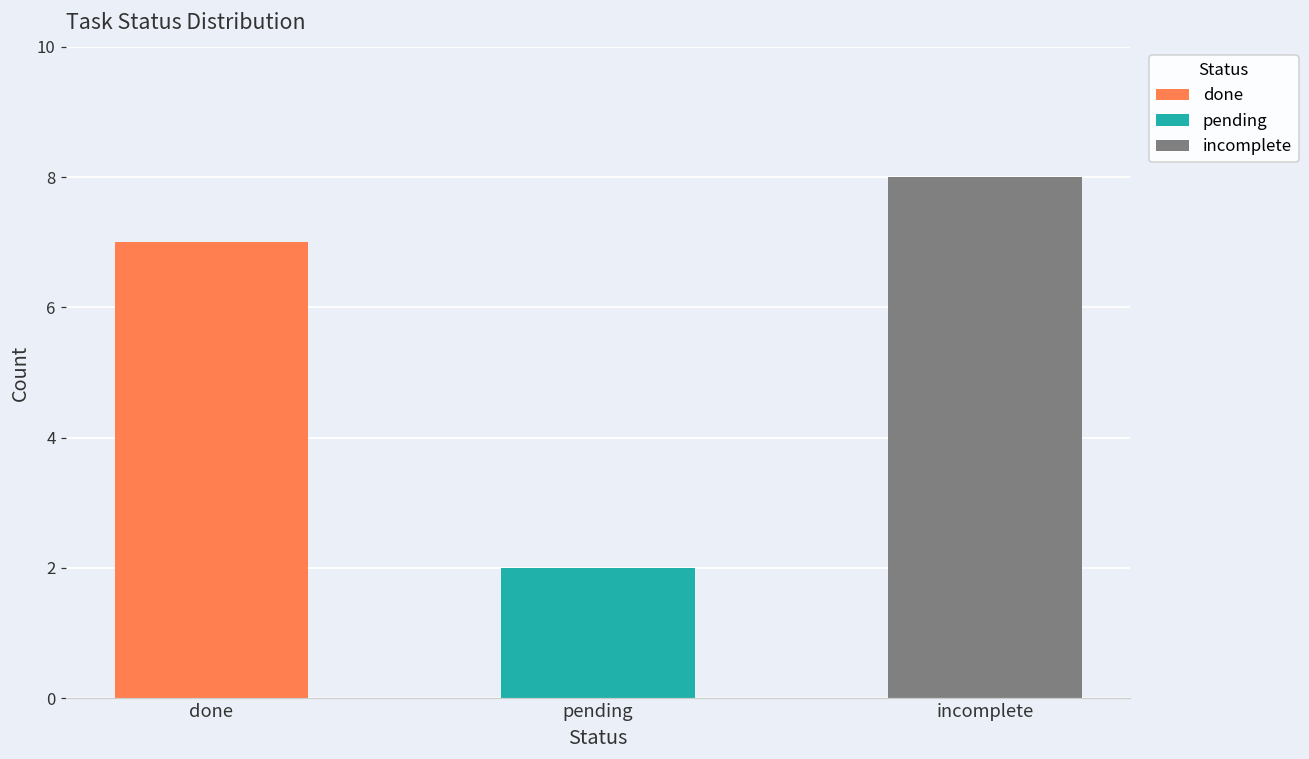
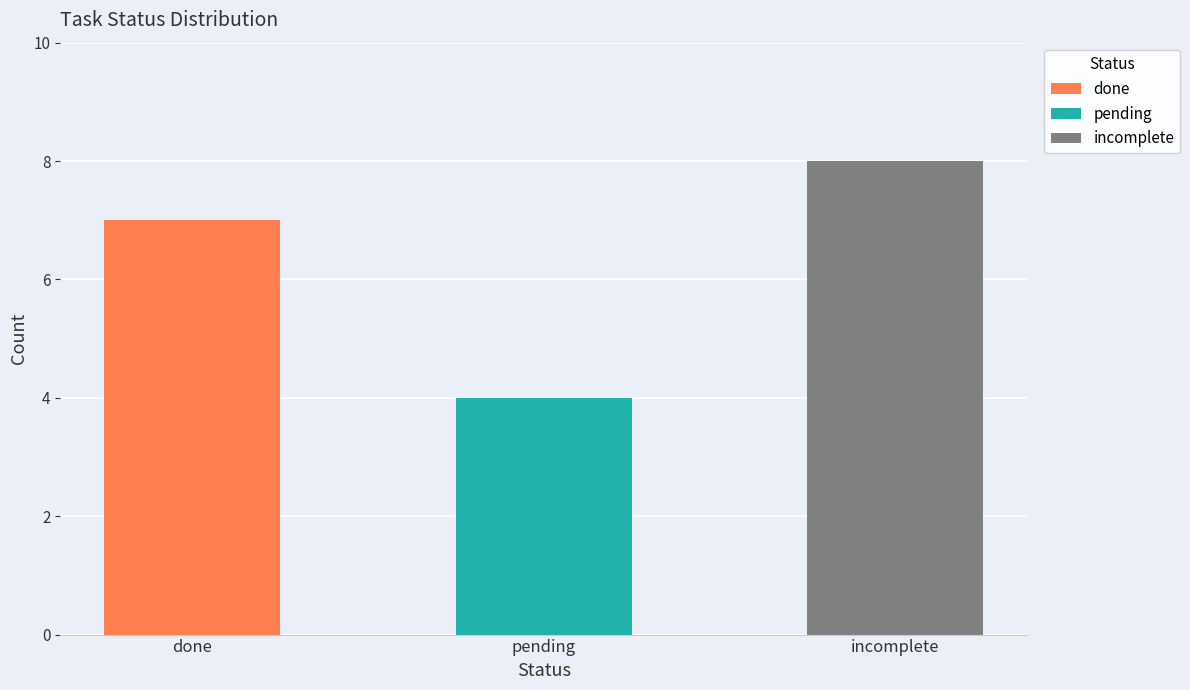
pending: 2 -> 4
